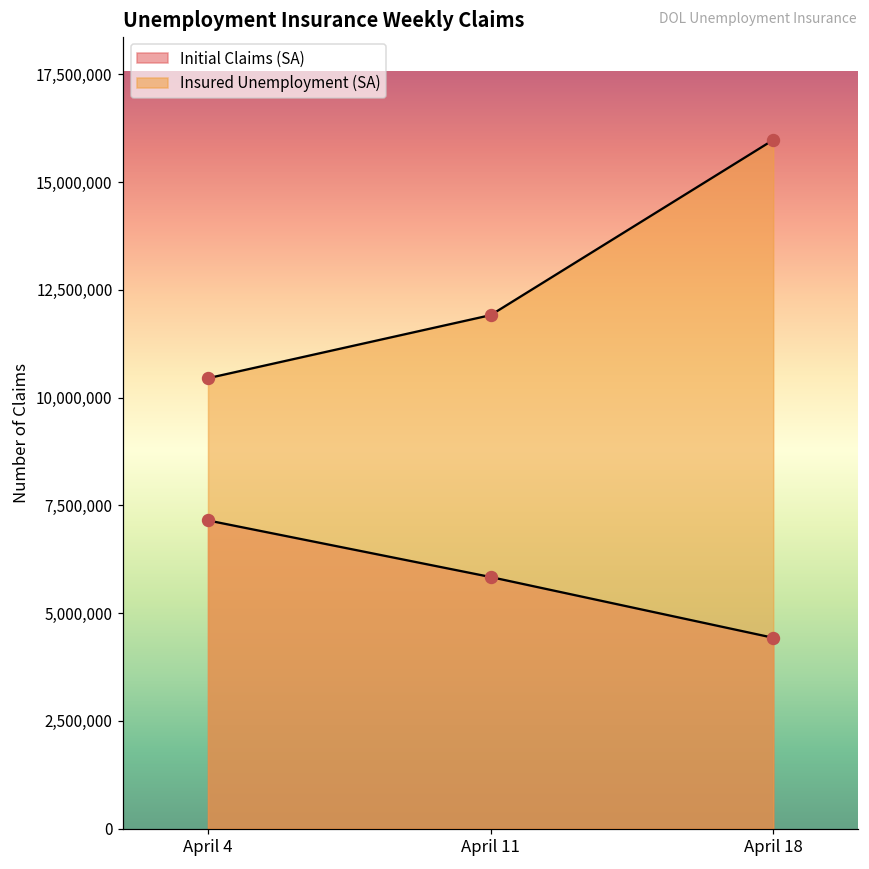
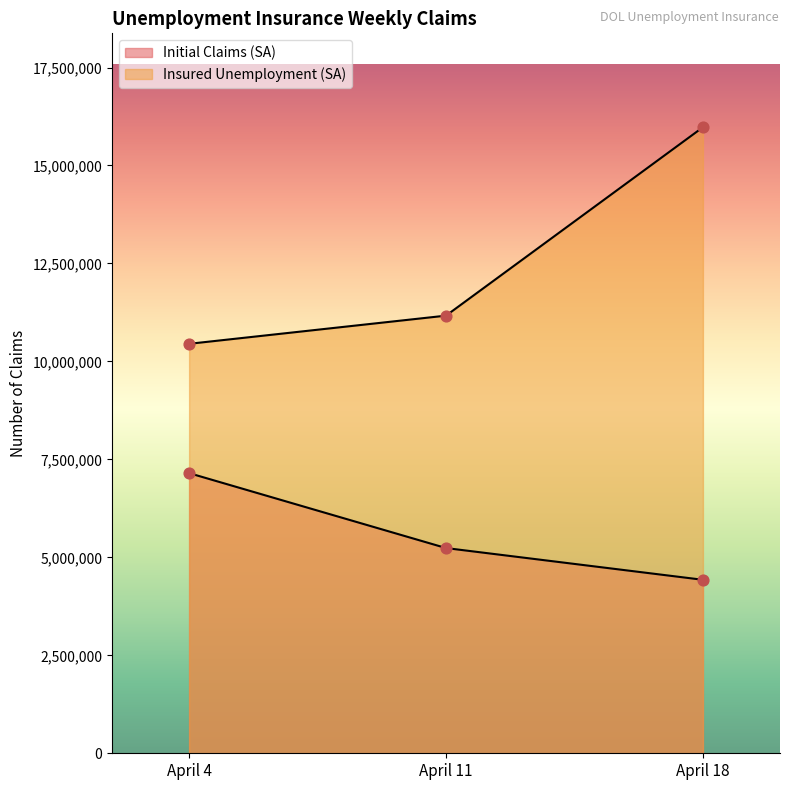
Initial Claims (SA), April 11: 5,800,000 -> 5,200,000
Insured Unemployment (SA), April 11: 11,900,000 -> 11,200,000
